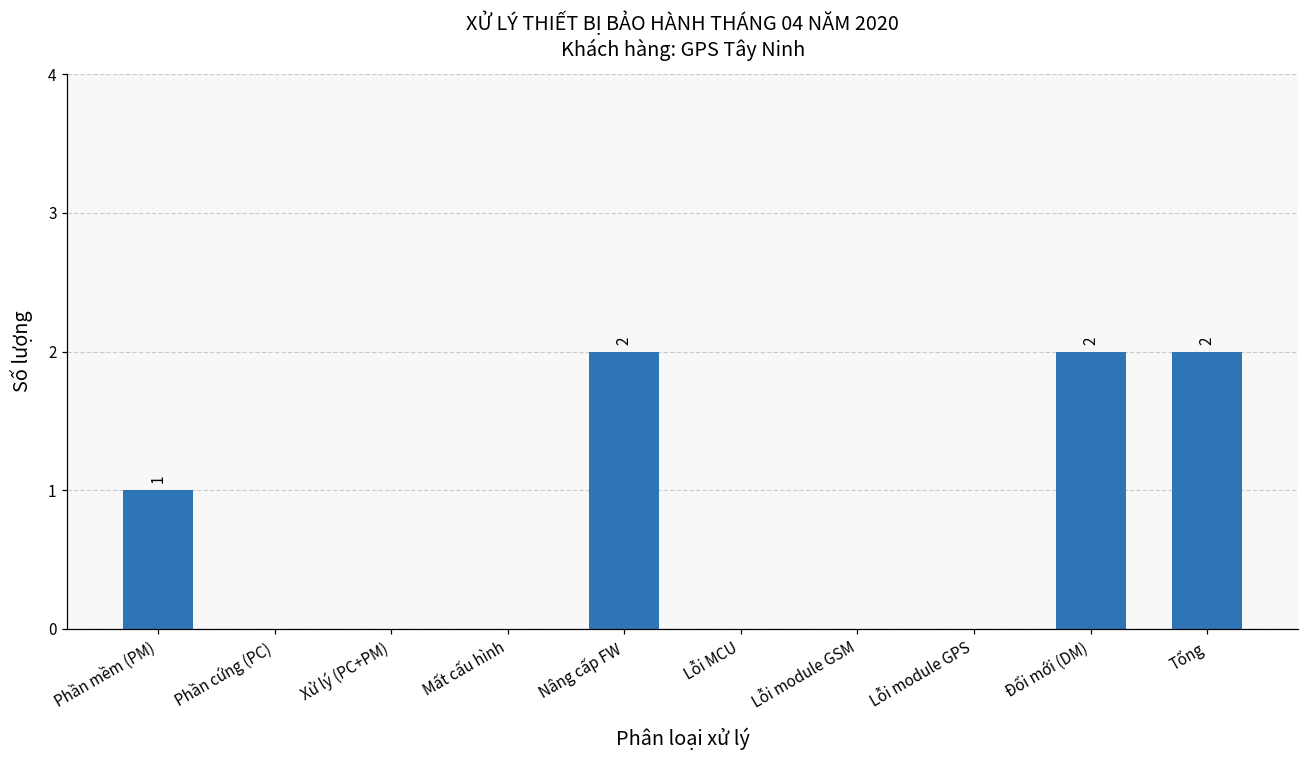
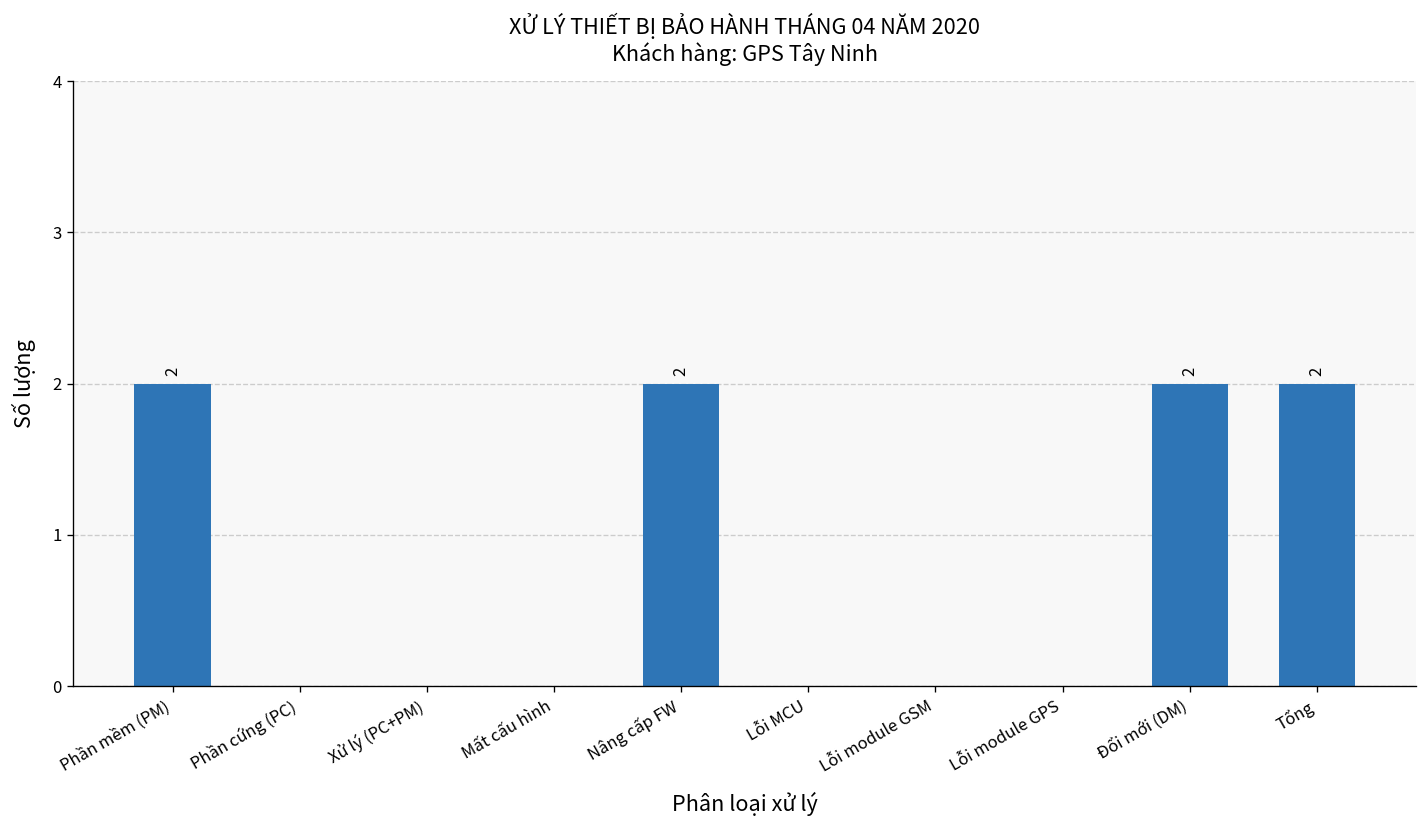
Phần mềm (PM): 1 -> 2
